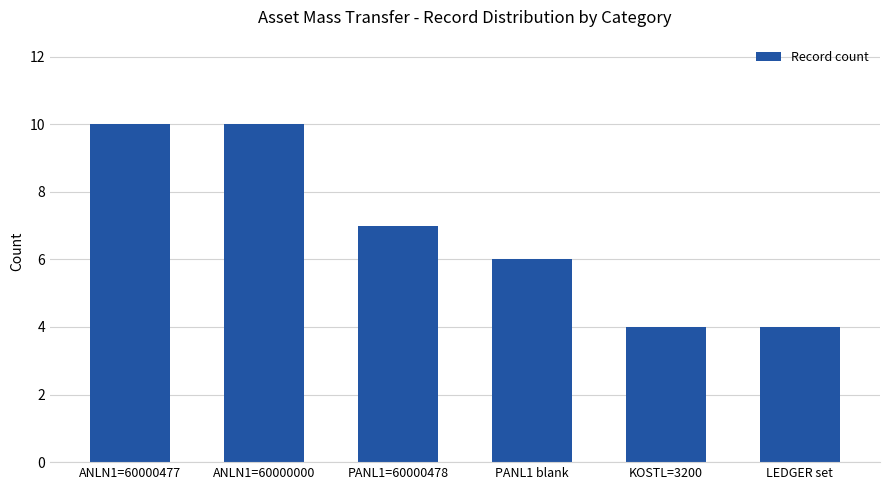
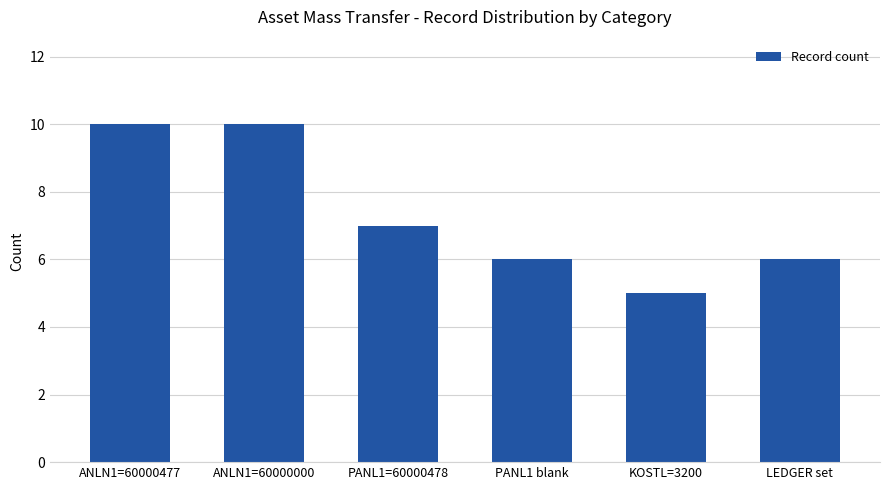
KOSTL=3200: 4 -> 5
LEDGER set: 4 -> 6
